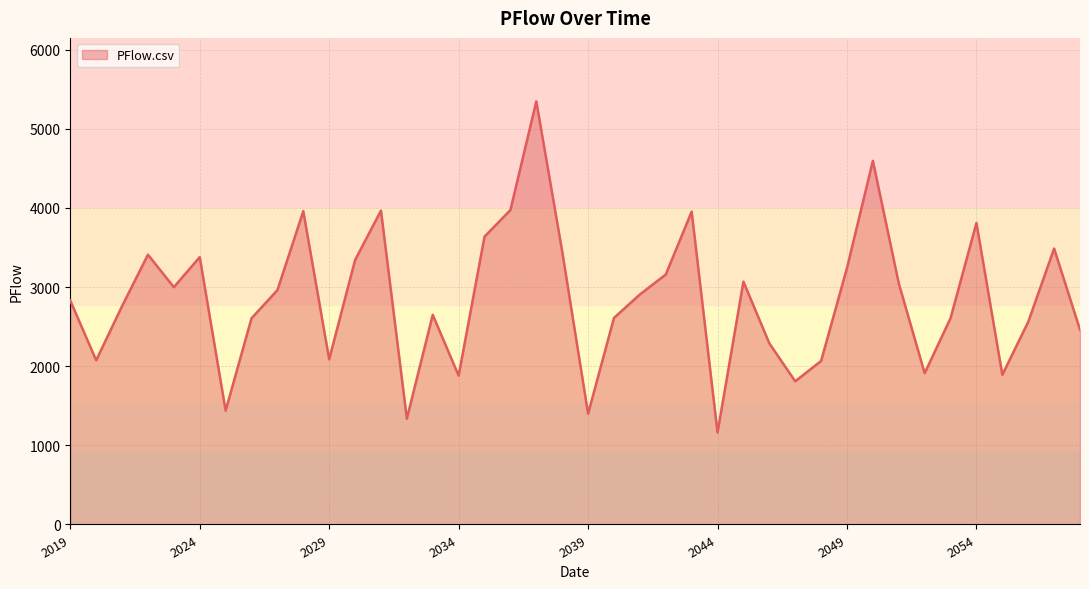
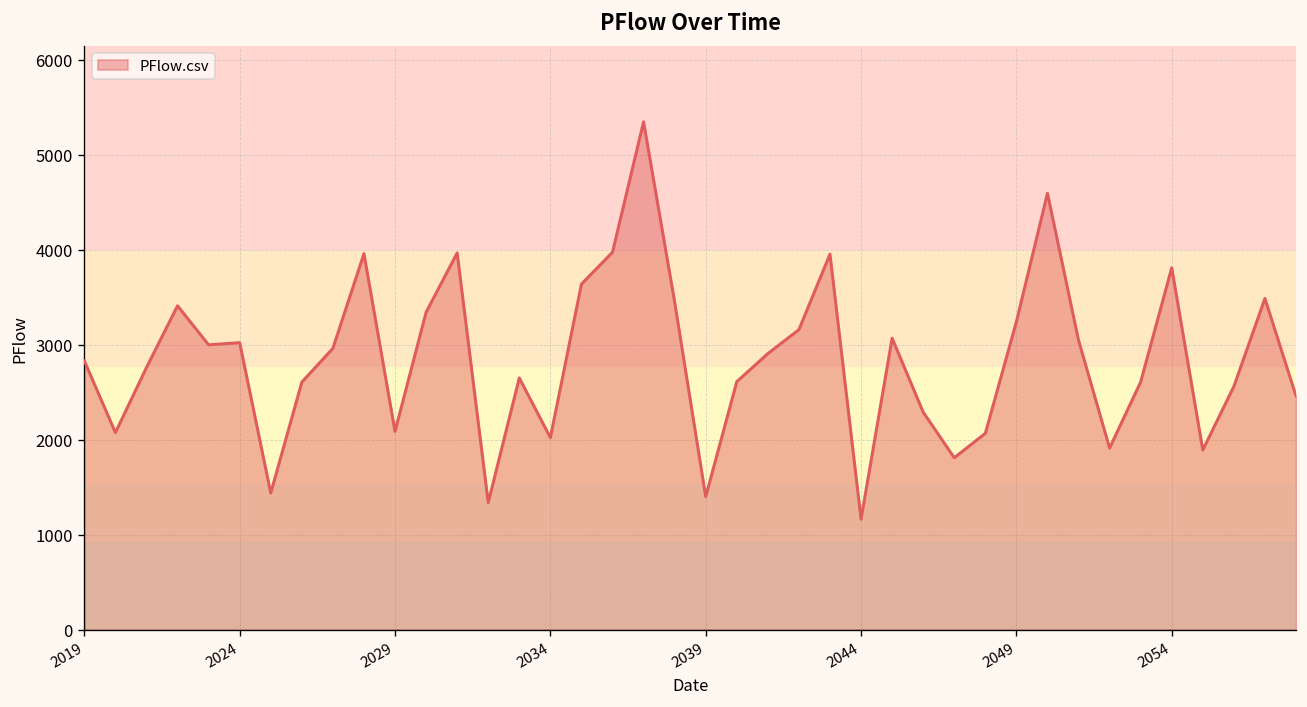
2024: 3400 -> 3000
2034: 1900 -> 2000
